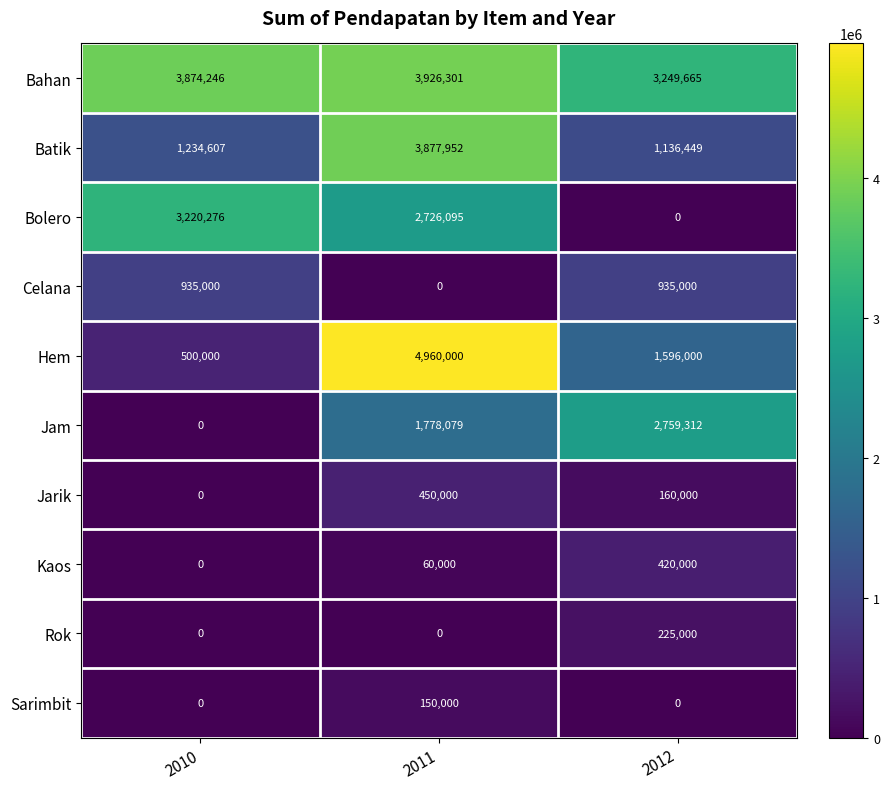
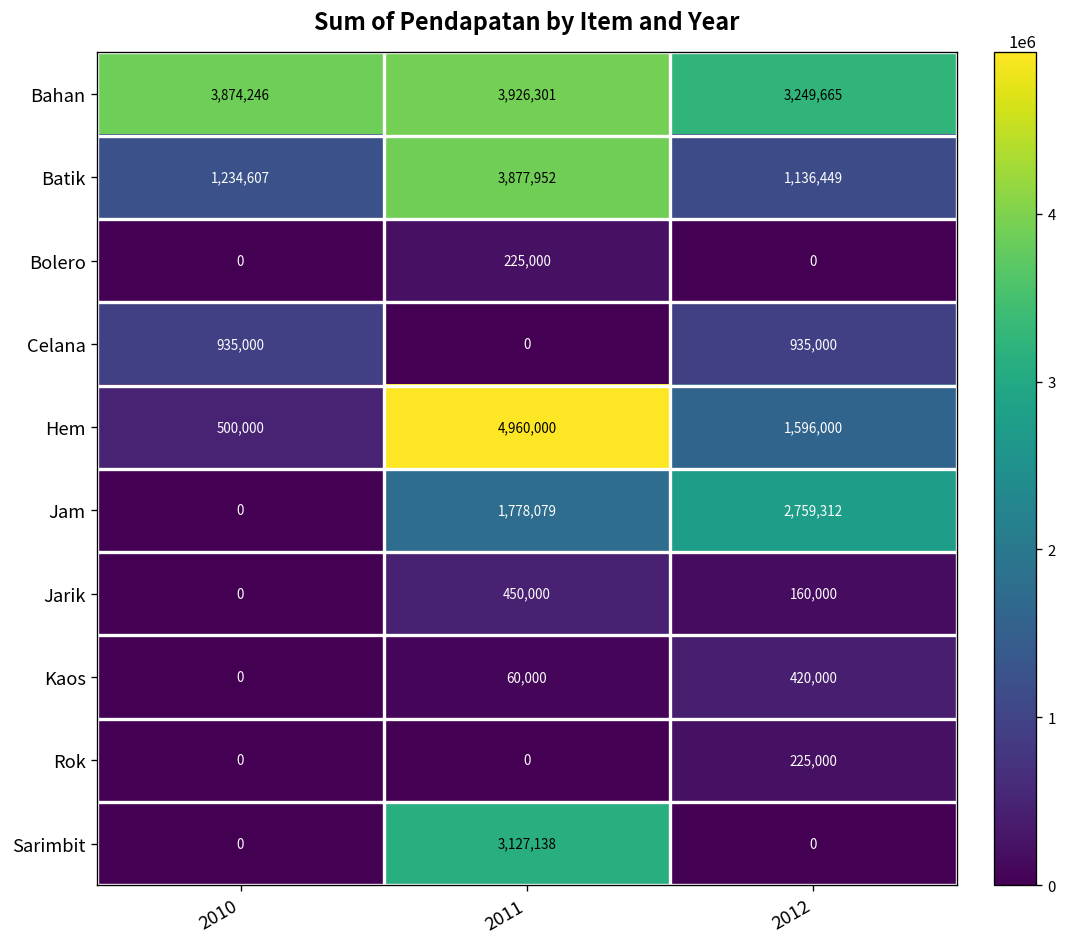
Bolero, 2010: 3,220,276 -> 0
Bolero, 2011: 2,726,095 -> 225,000
Sarimbit, 2011: 150,000 -> 3,127,138
